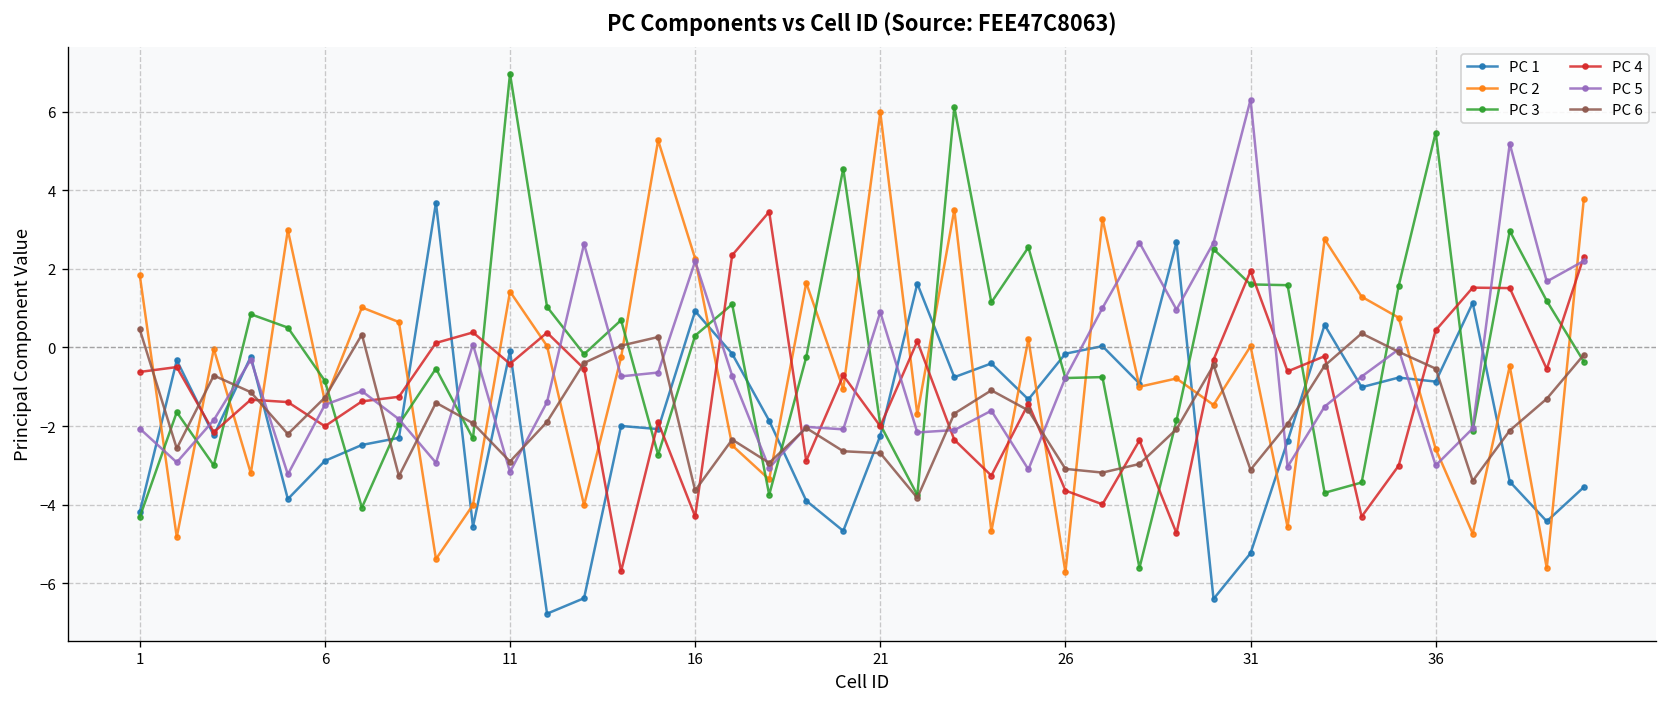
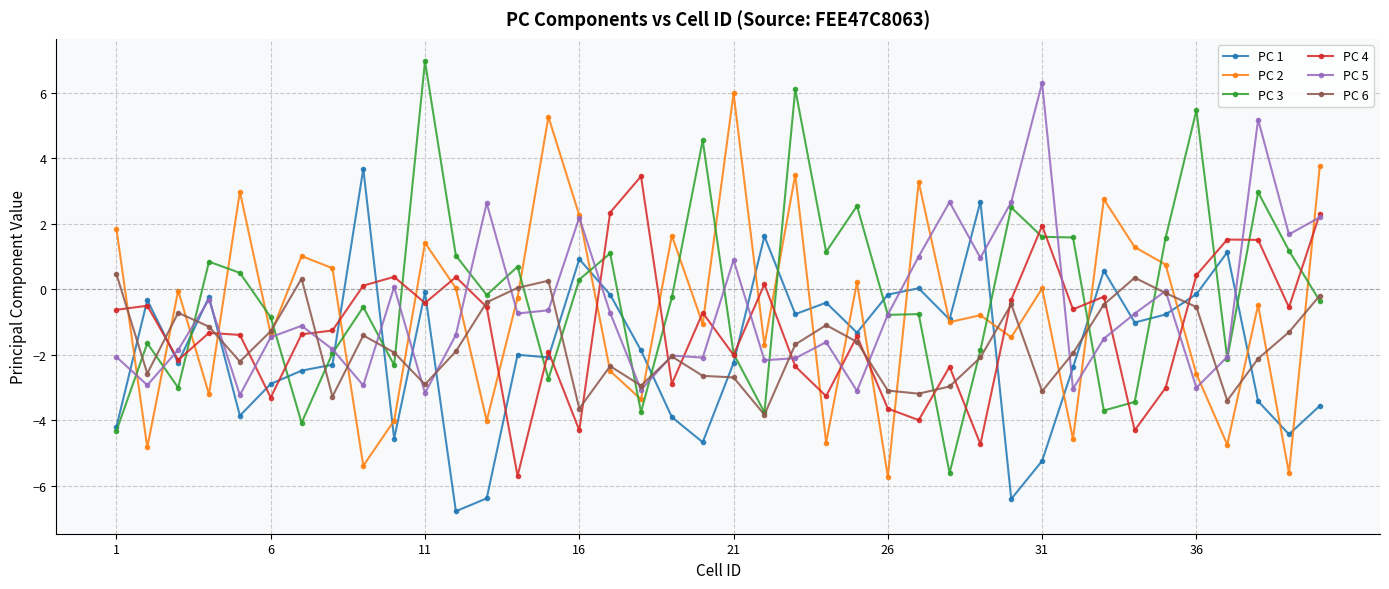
PC 4, 6: -2.0 -> -3.3
PC 1, 36: -0.9 -> -0.1
